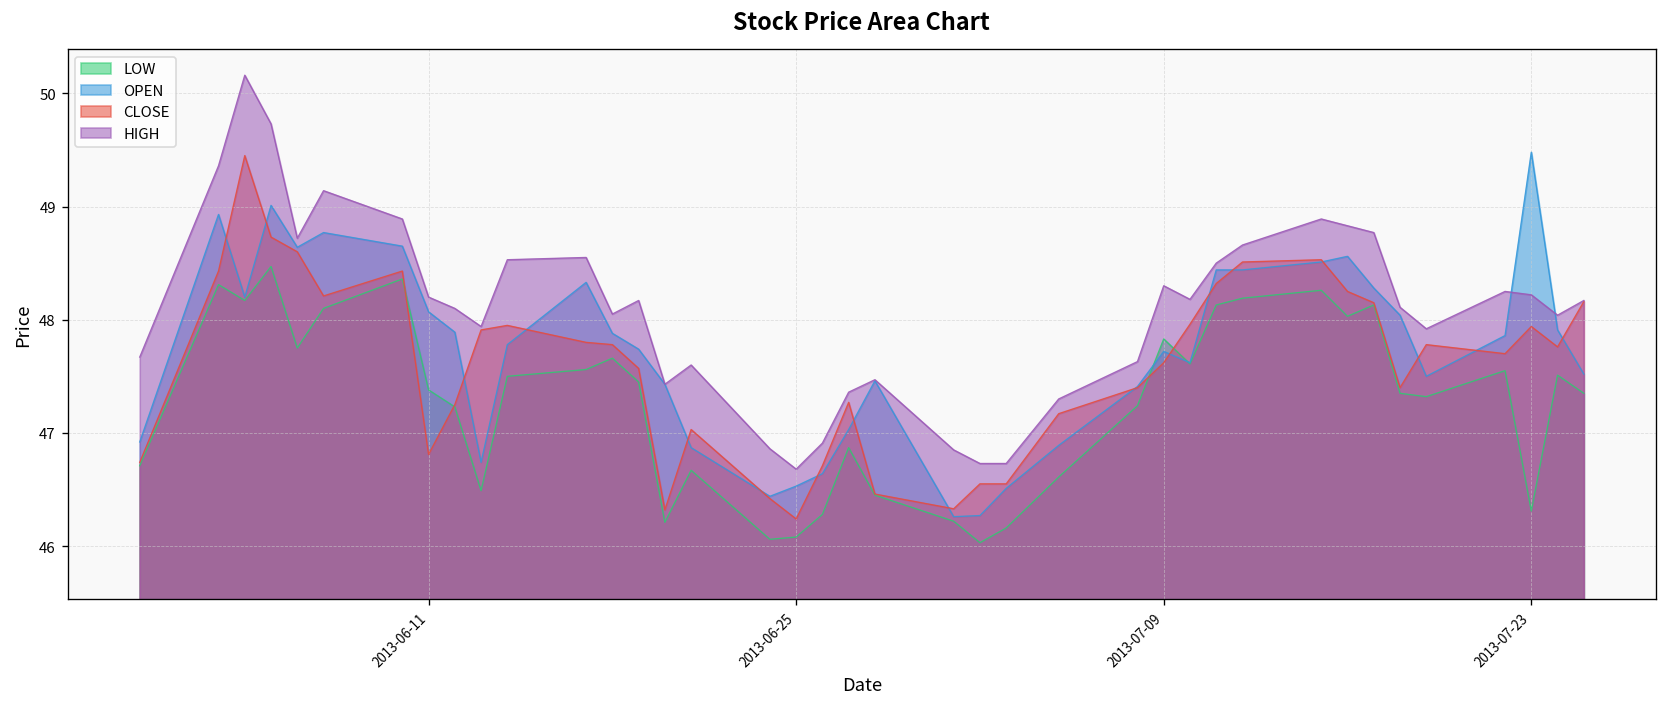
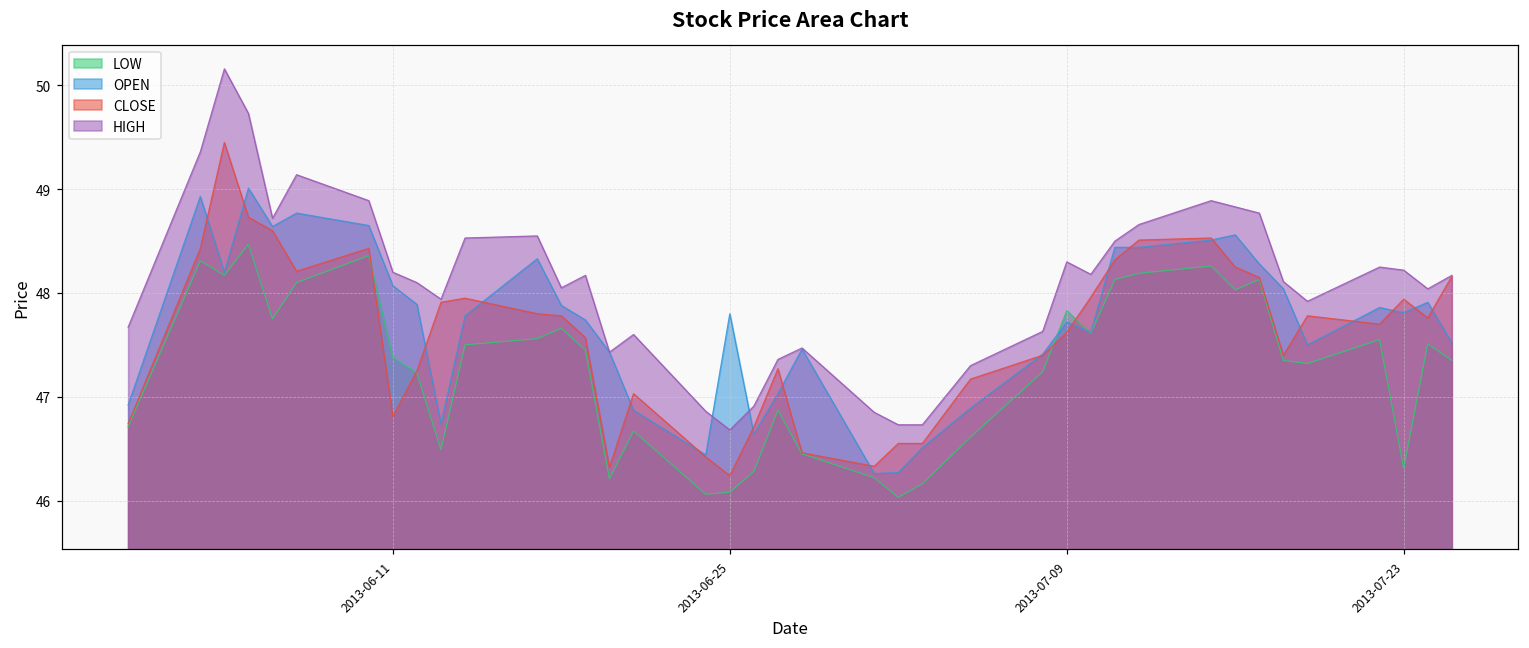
OPEN, 2013-06-25: 46.5 -> 47.8
OPEN, 2013-07-23: 49.5 -> 47.8
